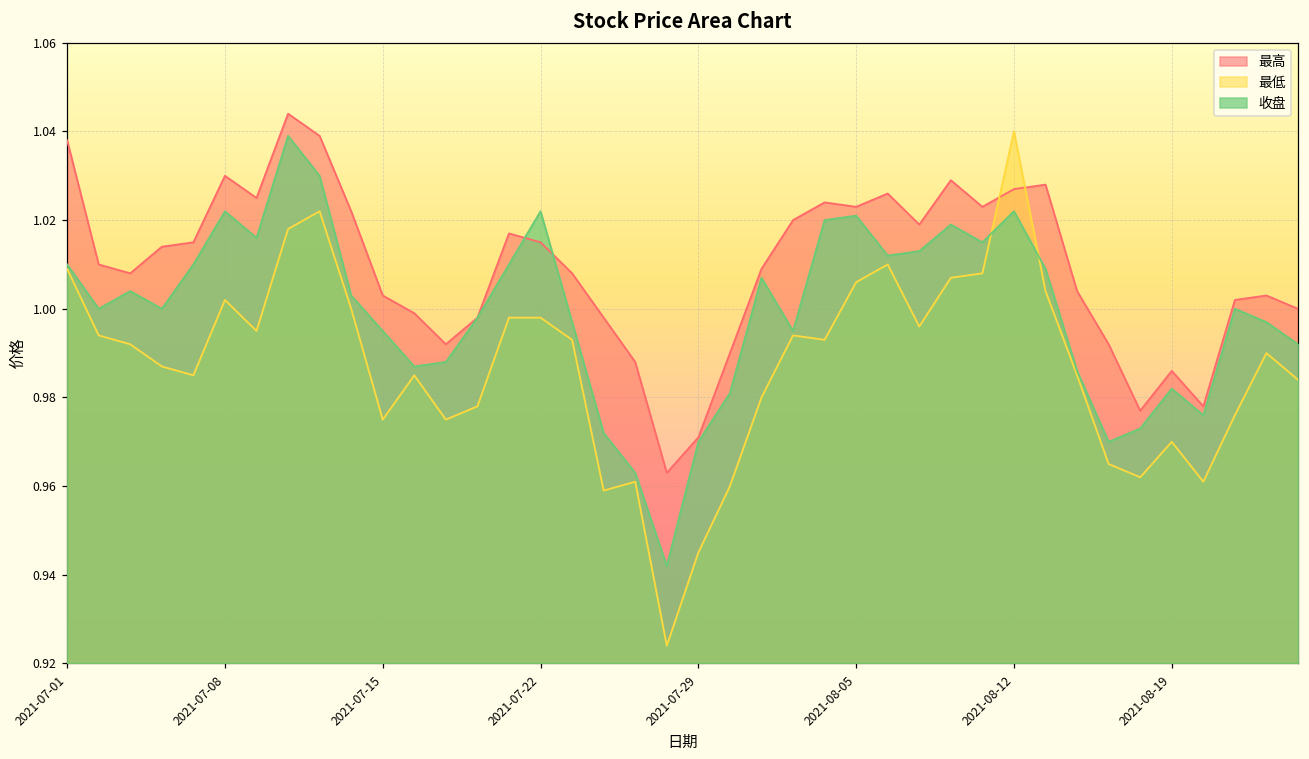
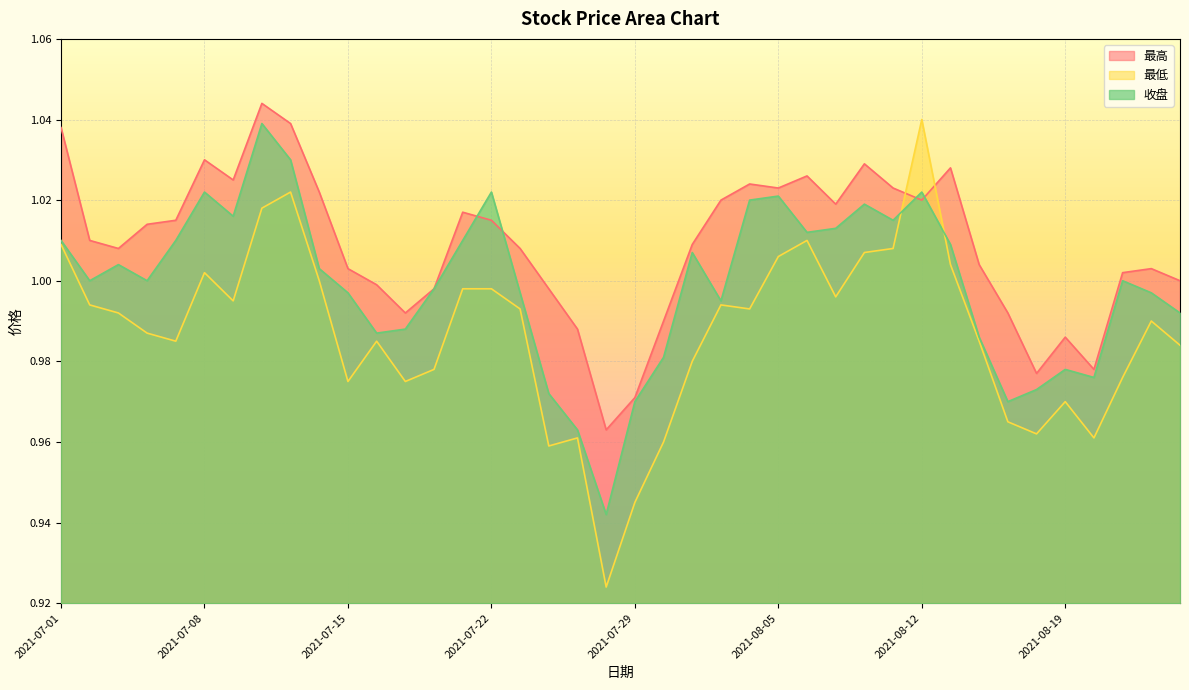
收盘, 2021-07-15: 0.995 -> 0.997
最高, 2021-08-12: 1.027 -> 1.020
收盘, 2021-08-19: 0.982 -> 0.978
